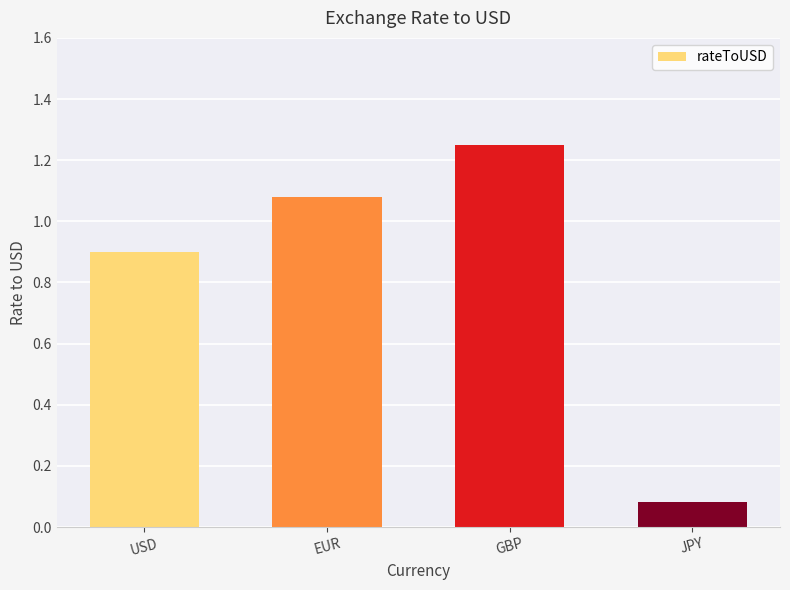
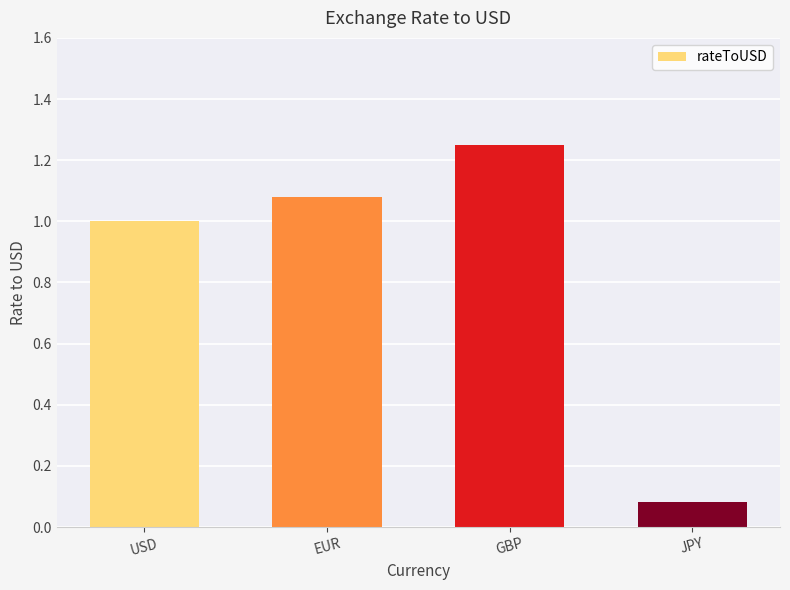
USD: 0.9 -> 1.0
